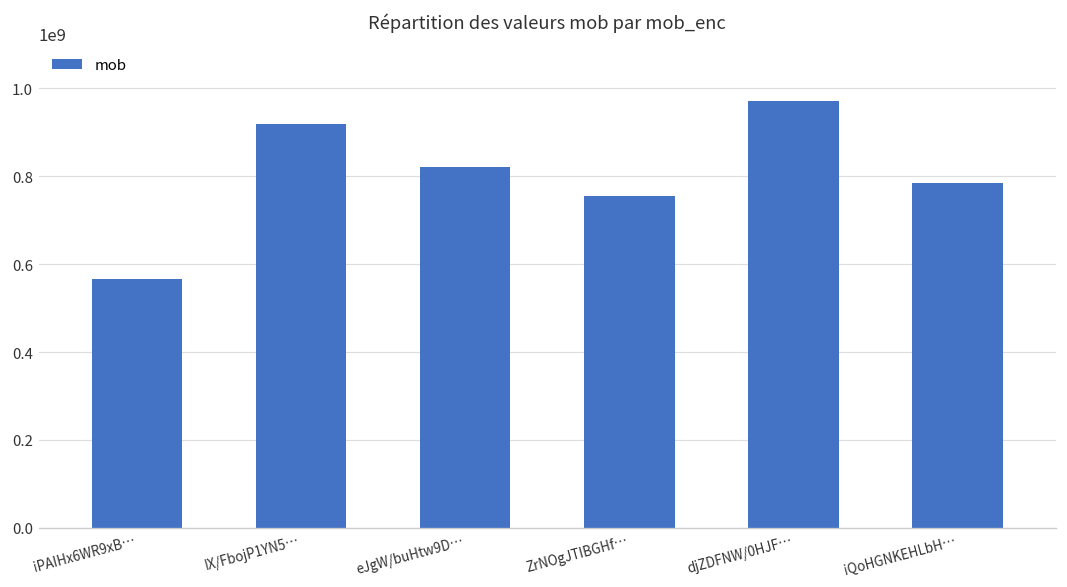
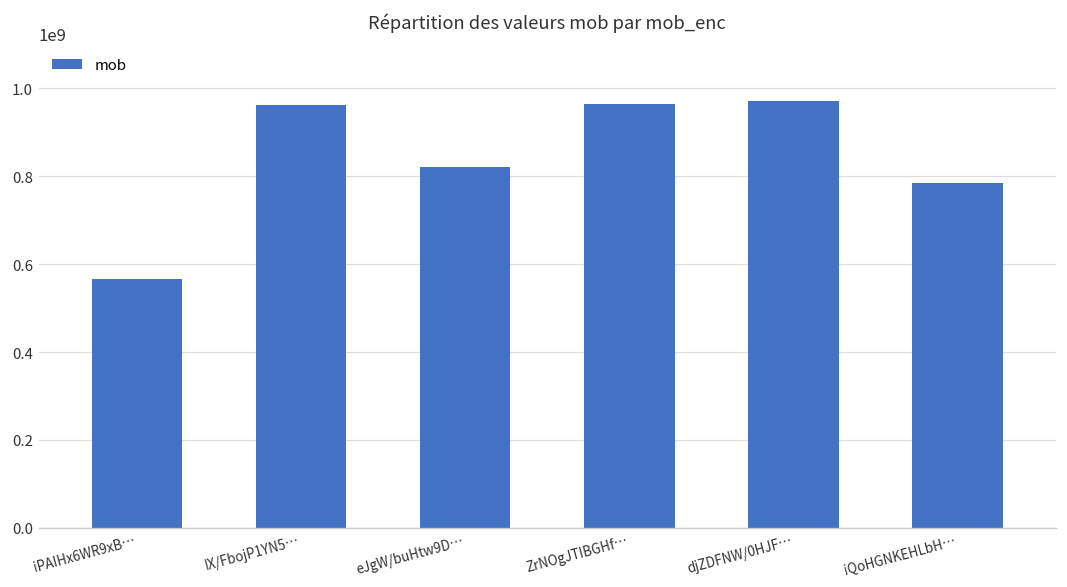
IX/FbojP1YN5…: 920000000 -> 960000000
ZrNOgJTIBGHf…: 750000000 -> 960000000
